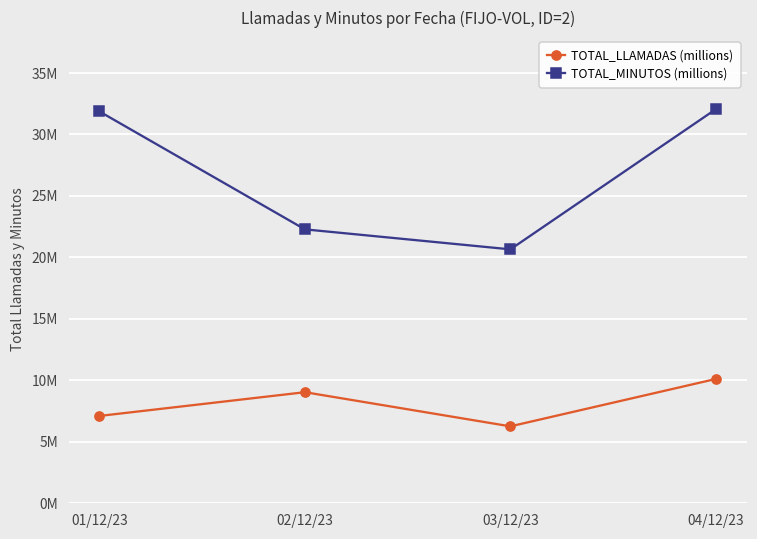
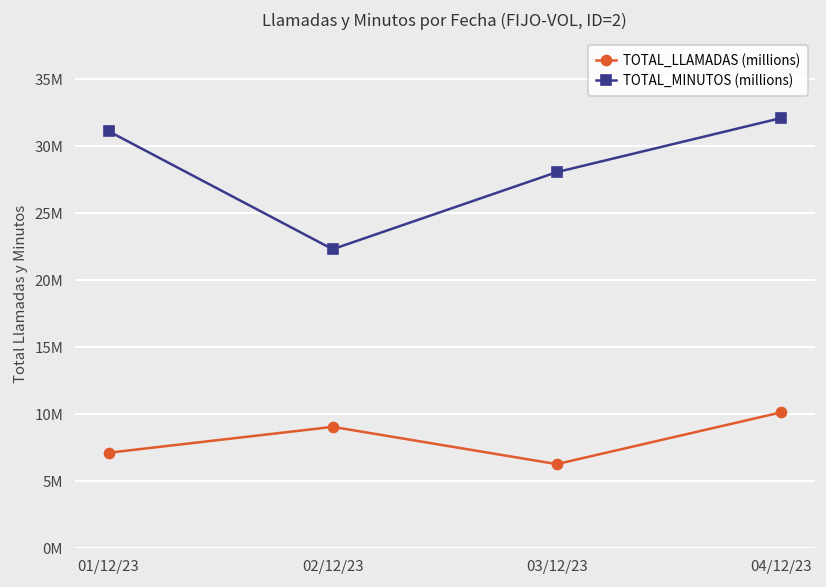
TOTAL_MINUTOS (millions), 01/12/23: 31900000 -> 31100000
TOTAL_MINUTOS (millions), 03/12/23: 20600000 -> 28000000
